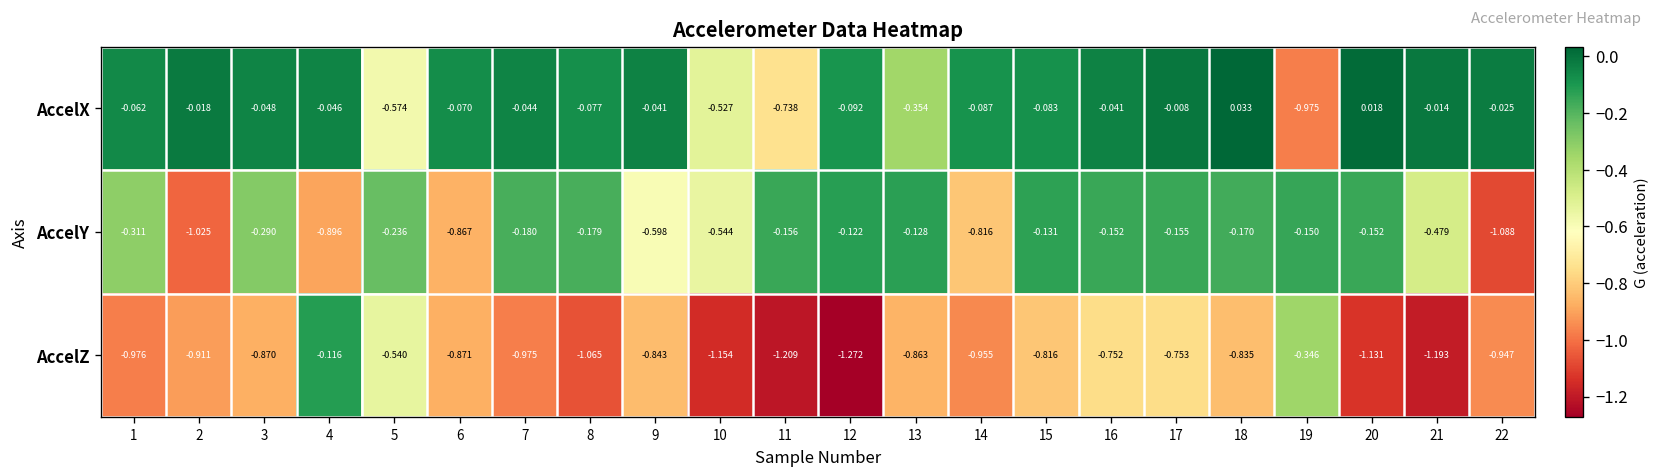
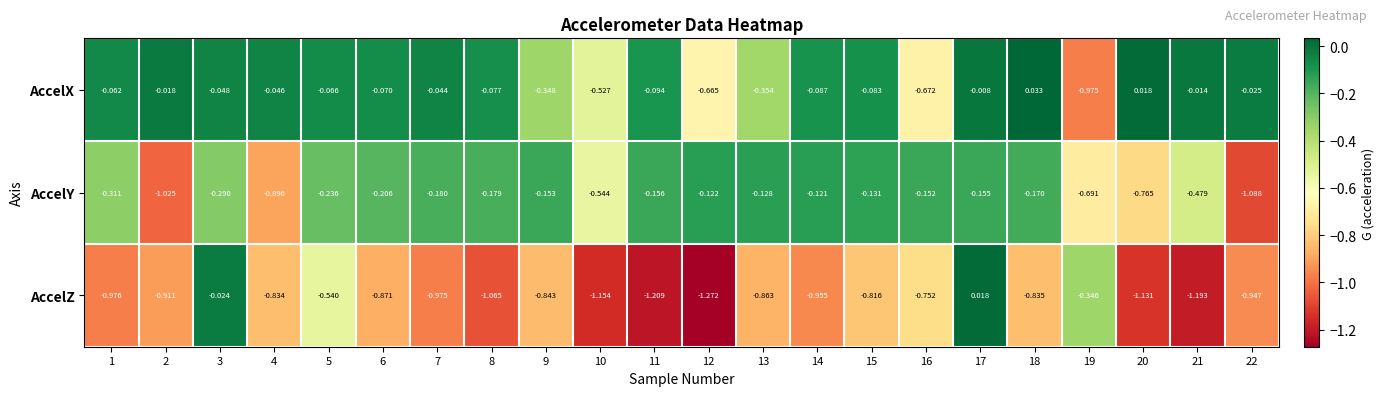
AccelX, 5: -0.574 -> -0.066
AccelX, 9: -0.041 -> -0.348
AccelX, 11: -0.738 -> -0.094
AccelX, 12: -0.092 -> -0.665
AccelX, 16: -0.041 -> -0.672
AccelY, 6: -0.867 -> -0.206
AccelY, 9: -0.598 -> -0.153
AccelY, 14: -0.816 -> -0.121
AccelY, 19: -0.150 -> -0.691
AccelY, 20: -0.152 -> -0.765
AccelZ, 3: -0.870 -> -0.024
AccelZ, 4: -0.116 -> -0.834
AccelZ, 17: -0.753 -> 0.018
